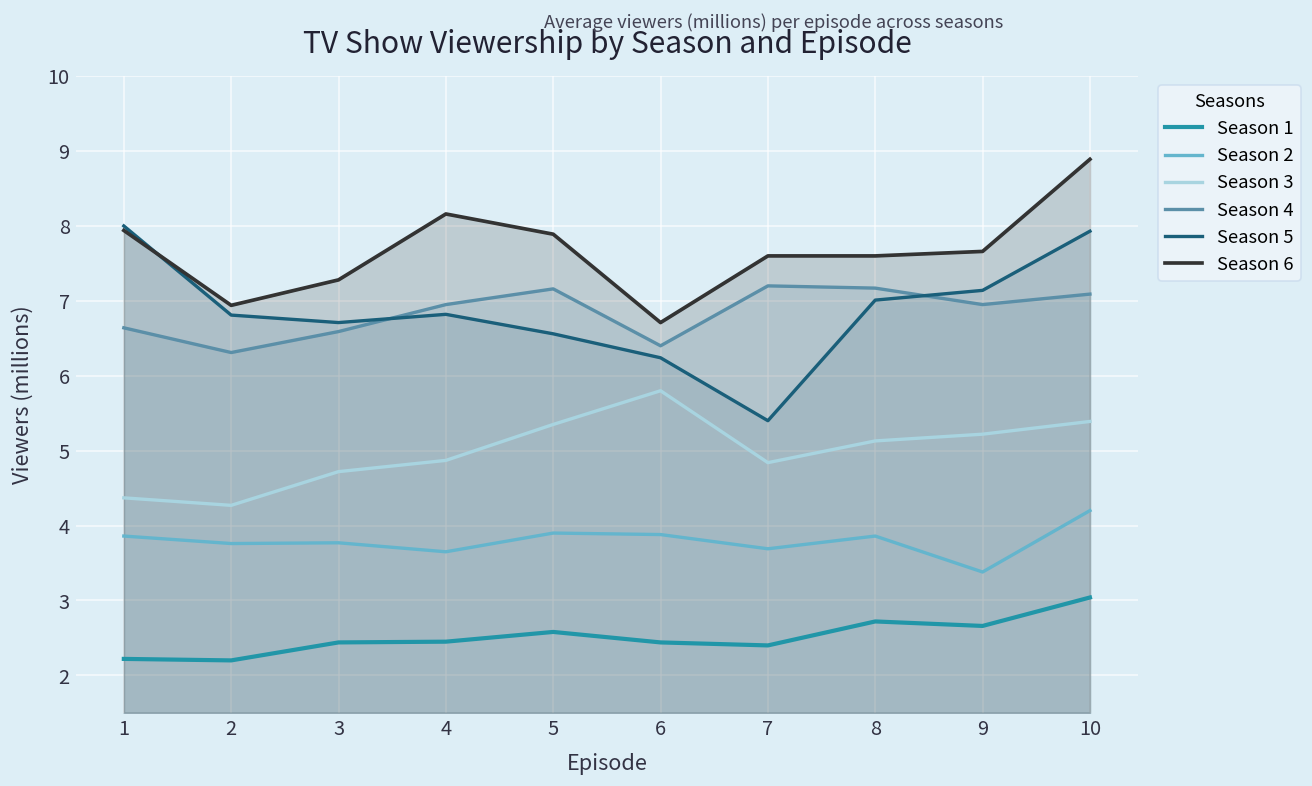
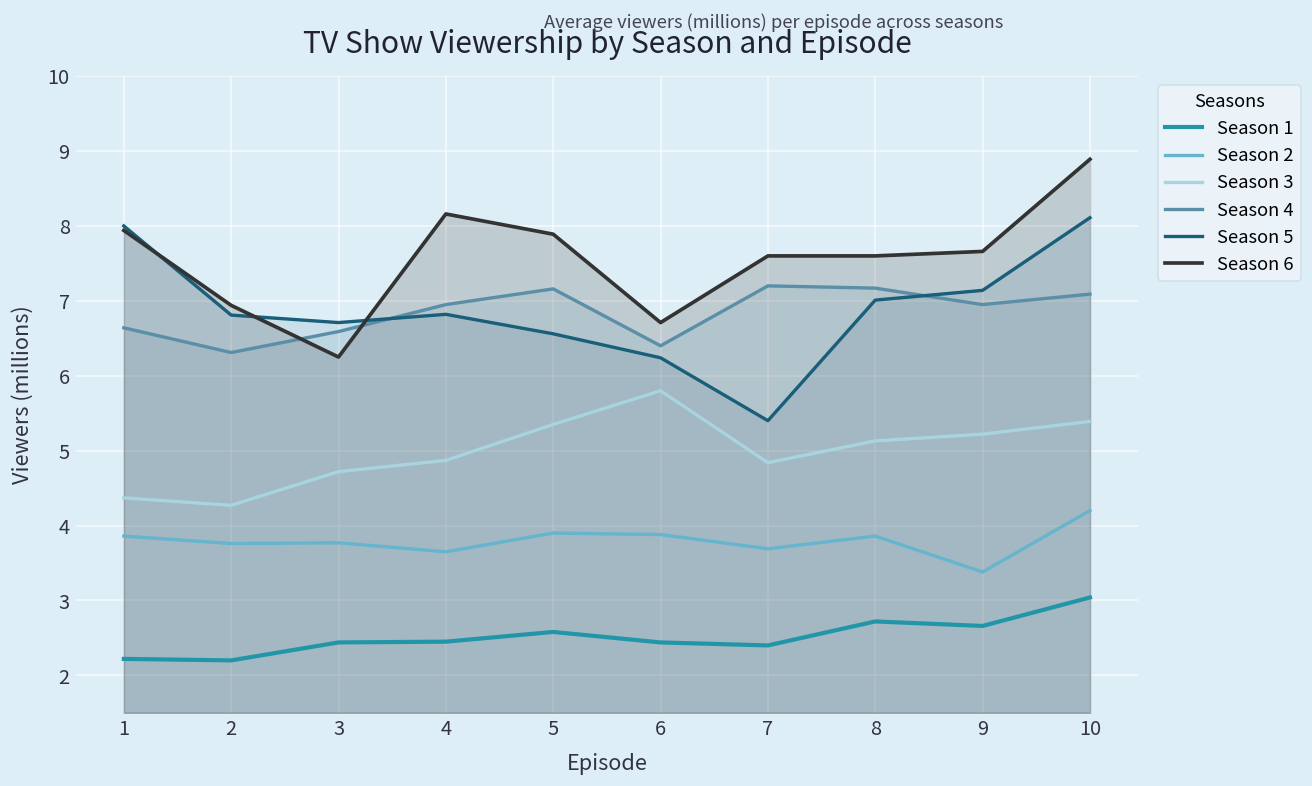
Season 6, 3: 7.3 -> 6.3
Season 5, 10: 7.9 -> 8.1
